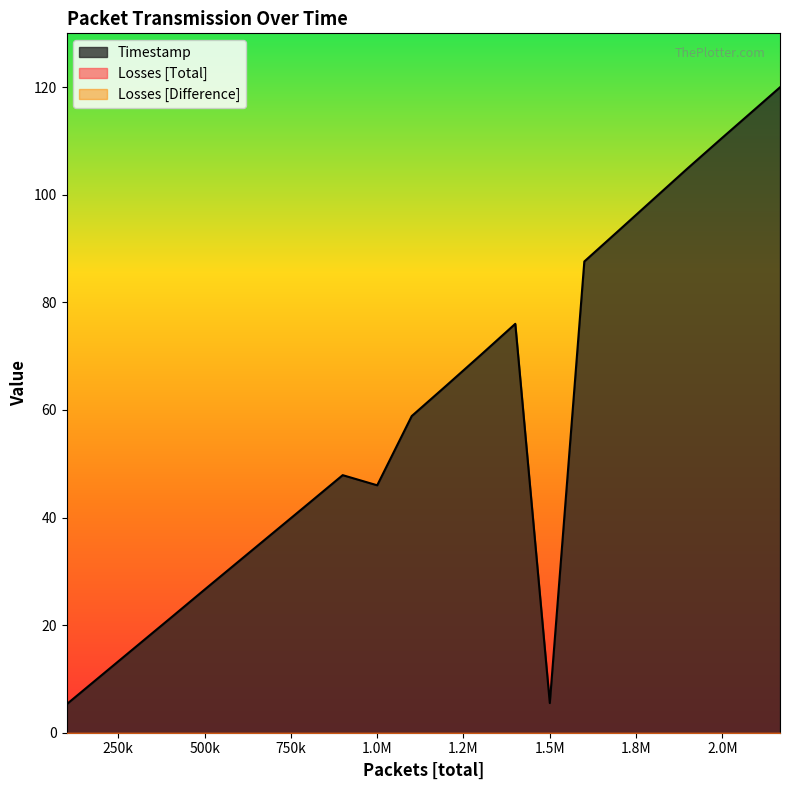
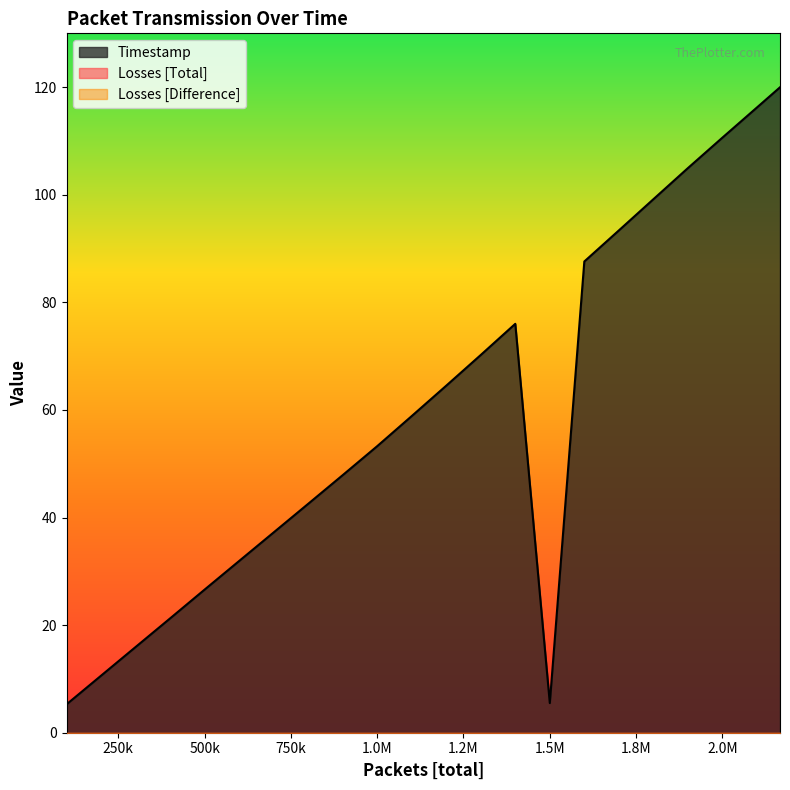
Timestamp, 1.0M: 46 -> 53
